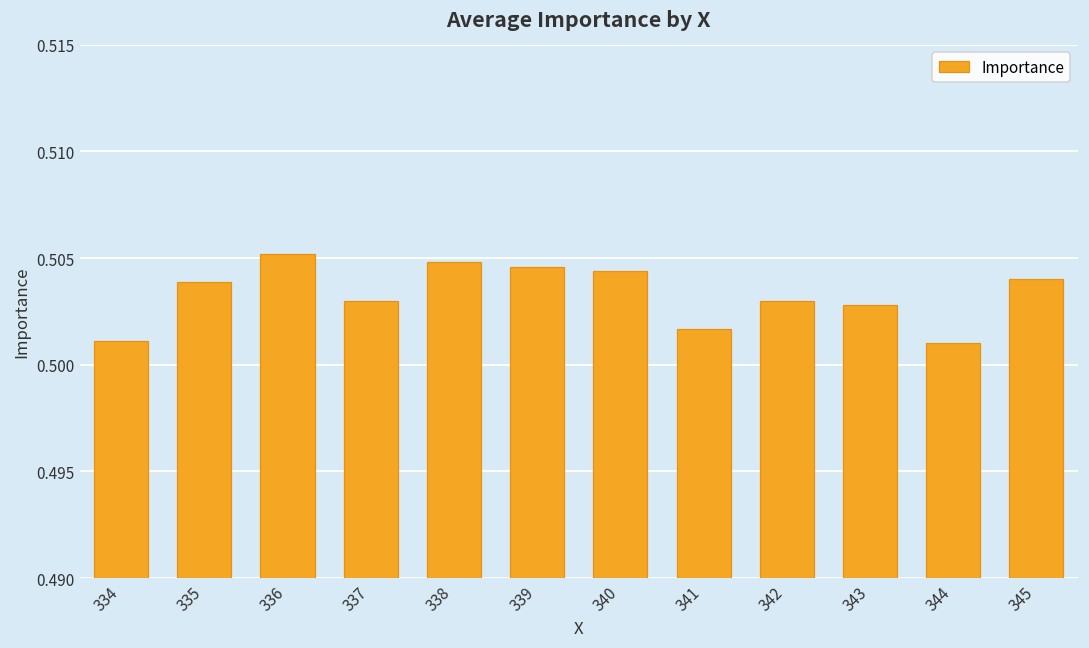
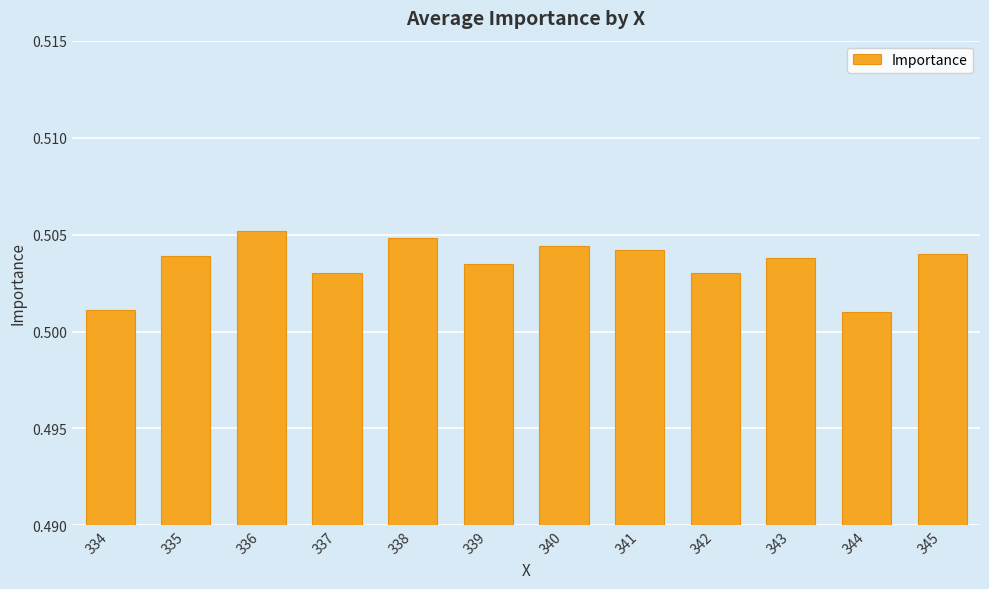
339: 0.5046 -> 0.5035
341: 0.5017 -> 0.5042
343: 0.5028 -> 0.5038
